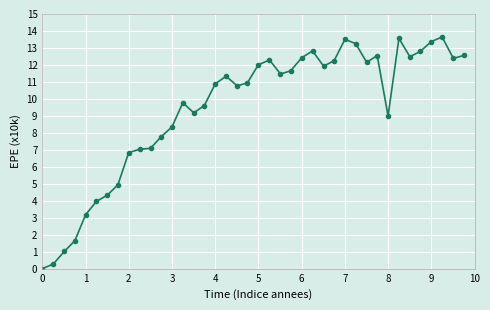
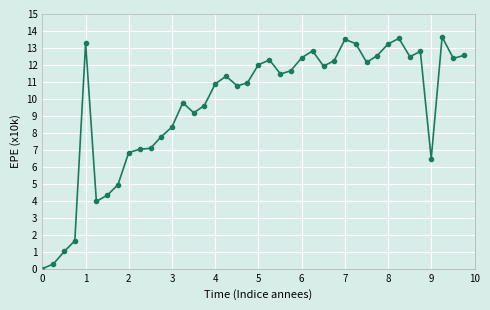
1: 3.2 -> 13.3
8: 9.0 -> 13.2
9: 13.4 -> 6.5
